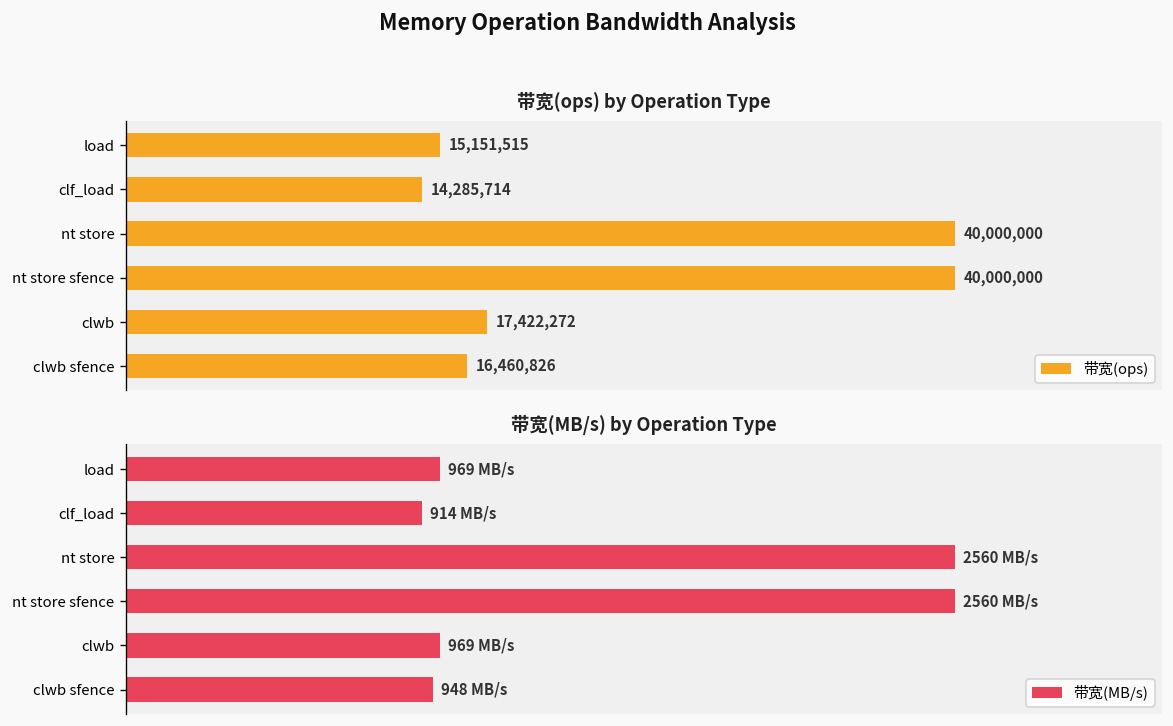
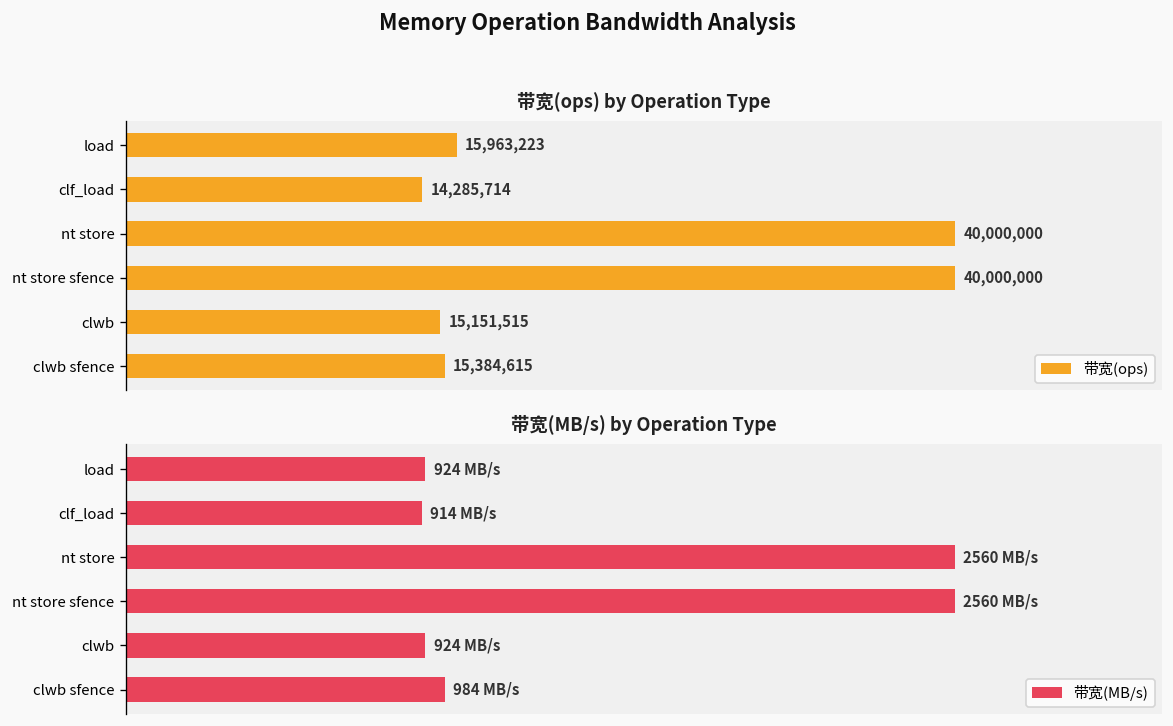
带宽(ops) by Operation Type, load: 15,151,515 -> 15,963,223
带宽(ops) by Operation Type, clwb: 17,422,272 -> 15,151,515
带宽(ops) by Operation Type, clwb sfence: 16,460,826 -> 15,384,615
带宽(MB/s) by Operation Type, load: 969 -> 924
带宽(MB/s) by Operation Type, clwb: 969 -> 924
带宽(MB/s) by Operation Type, clwb sfence: 948 -> 984
